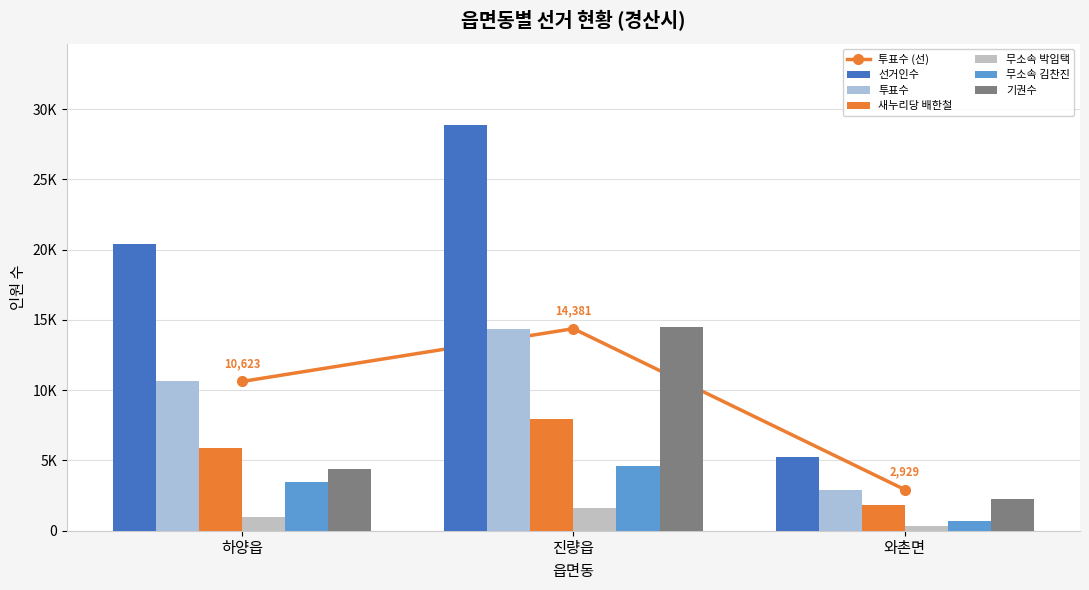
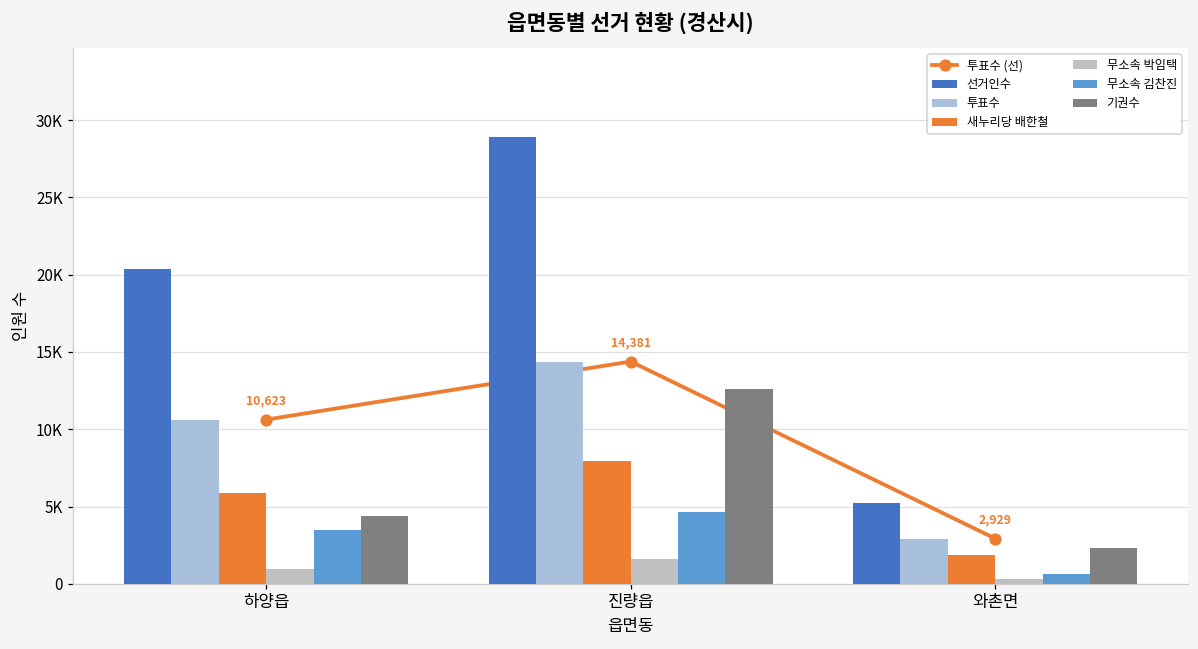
기권수, 진량읍: 14500 -> 12600
